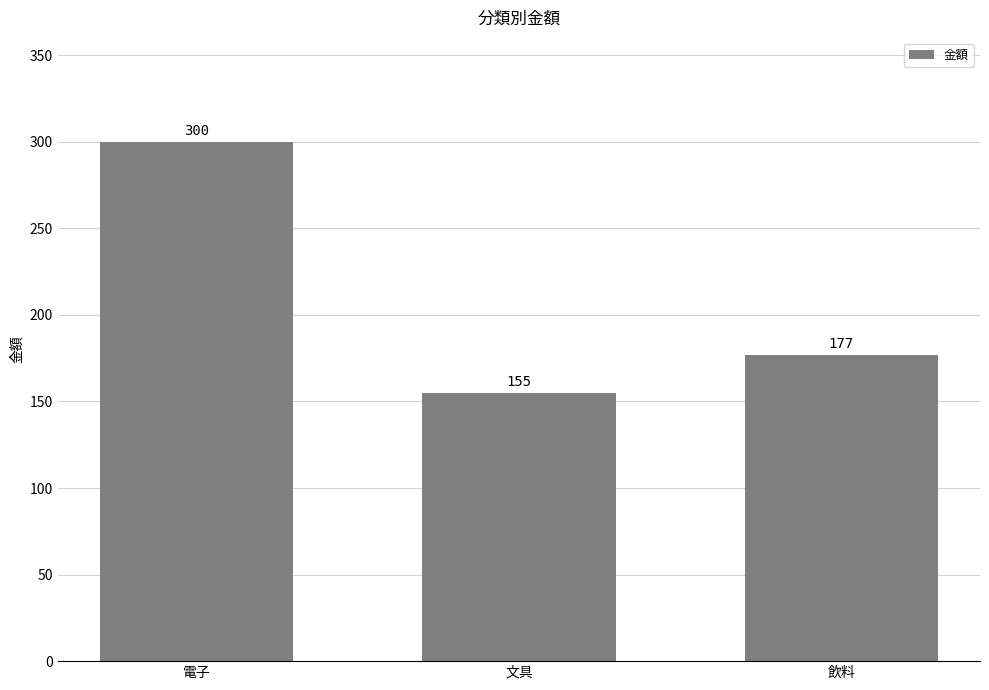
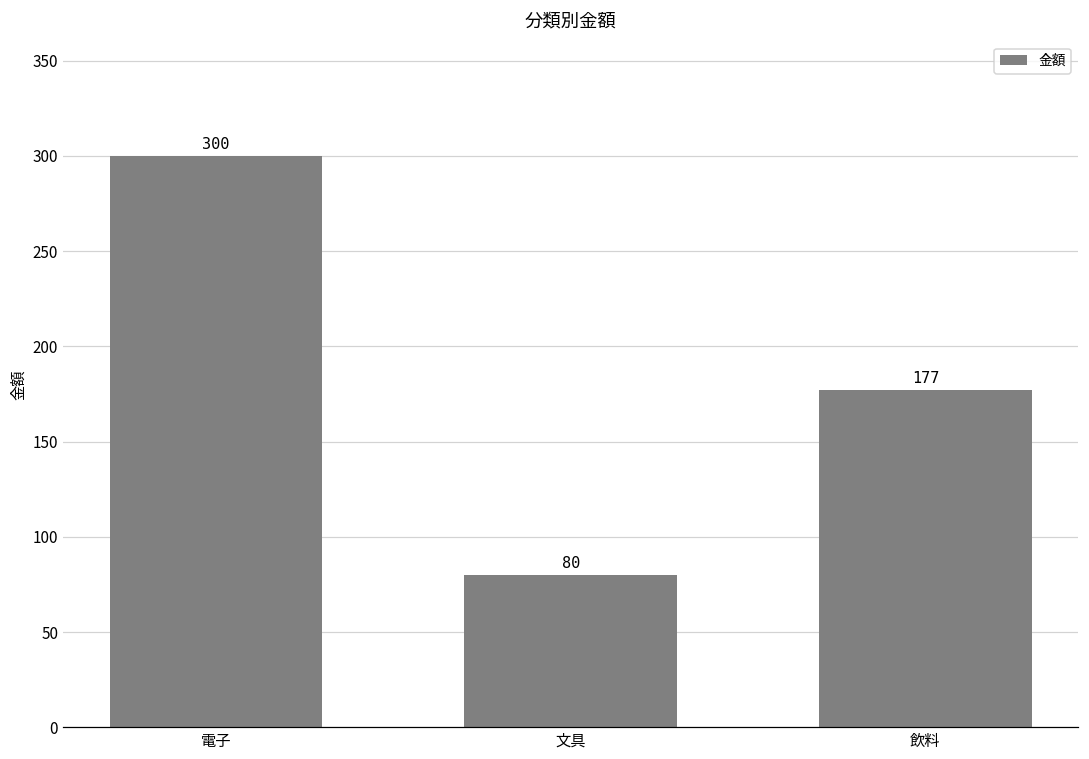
文具: 155 -> 80
